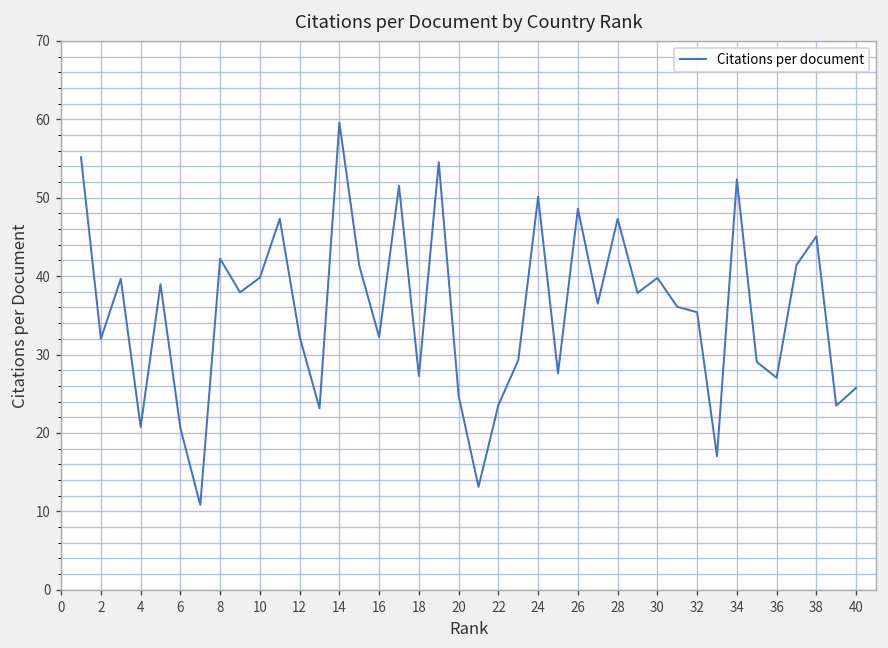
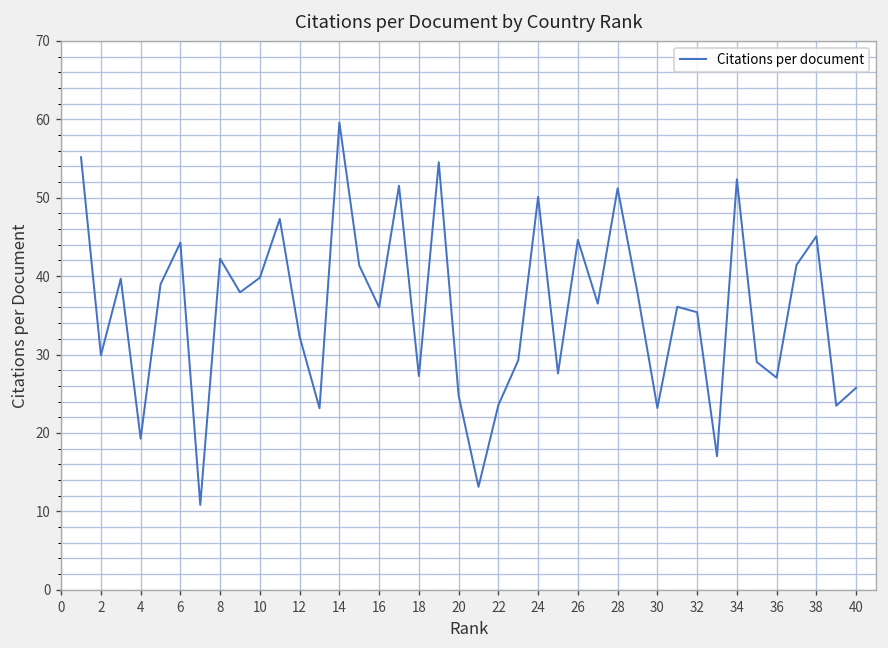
2: 32 -> 30
4: 21 -> 19
6: 21 -> 44
16: 32 -> 36
26: 49 -> 45
28: 47 -> 51
30: 40 -> 23
